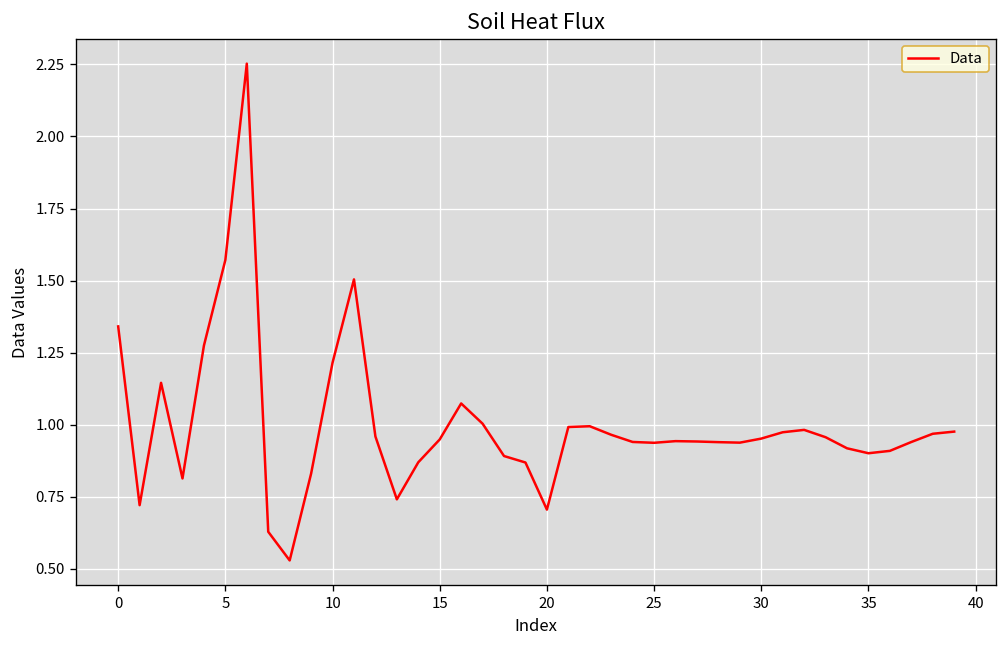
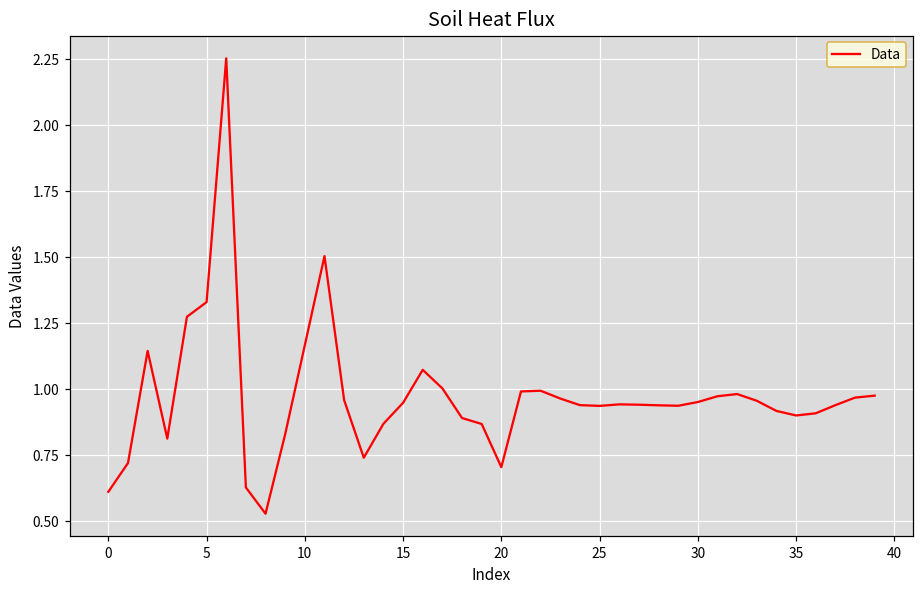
0: 1.34 -> 0.61
5: 1.57 -> 1.33
10: 1.22 -> 1.17
